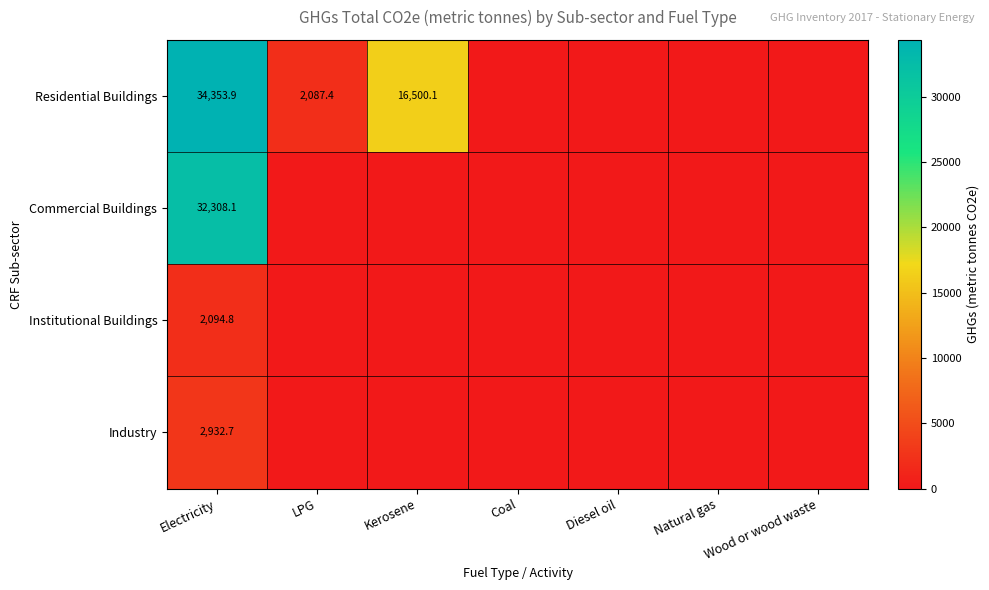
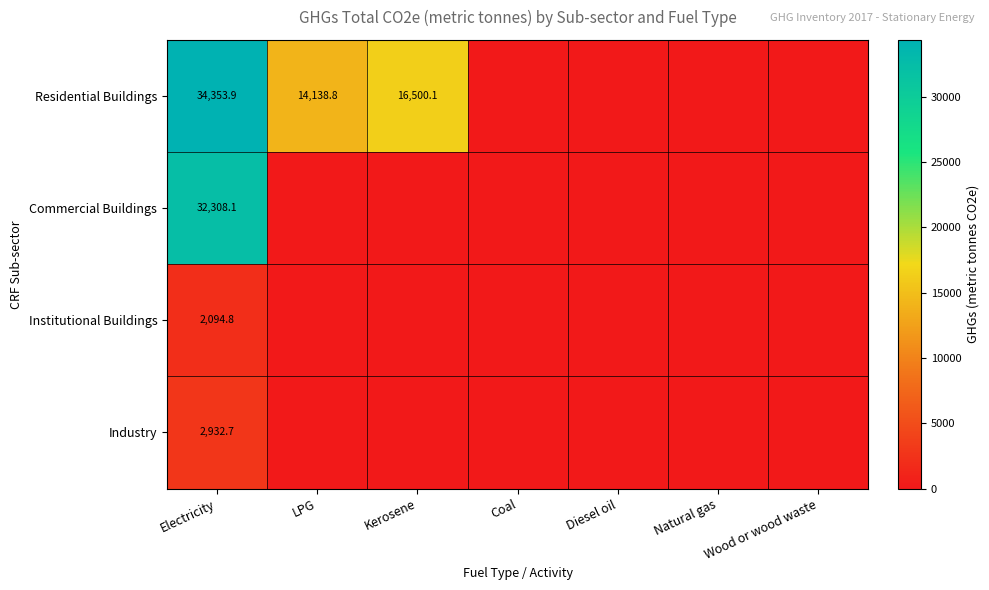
Residential Buildings, LPG: 2,087.4 -> 14,138.8
